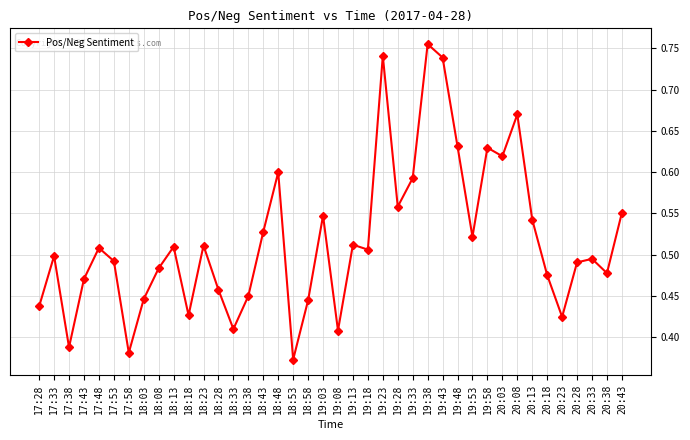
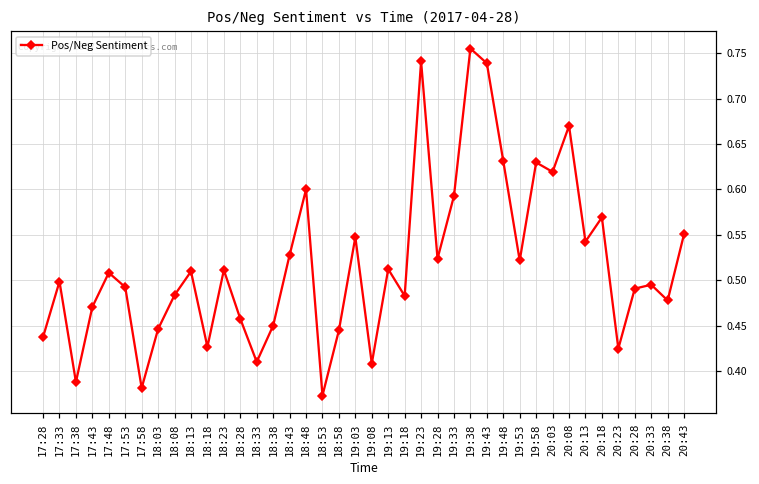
19:18: 0.51 -> 0.48
19:28: 0.56 -> 0.52
20:18: 0.48 -> 0.57
